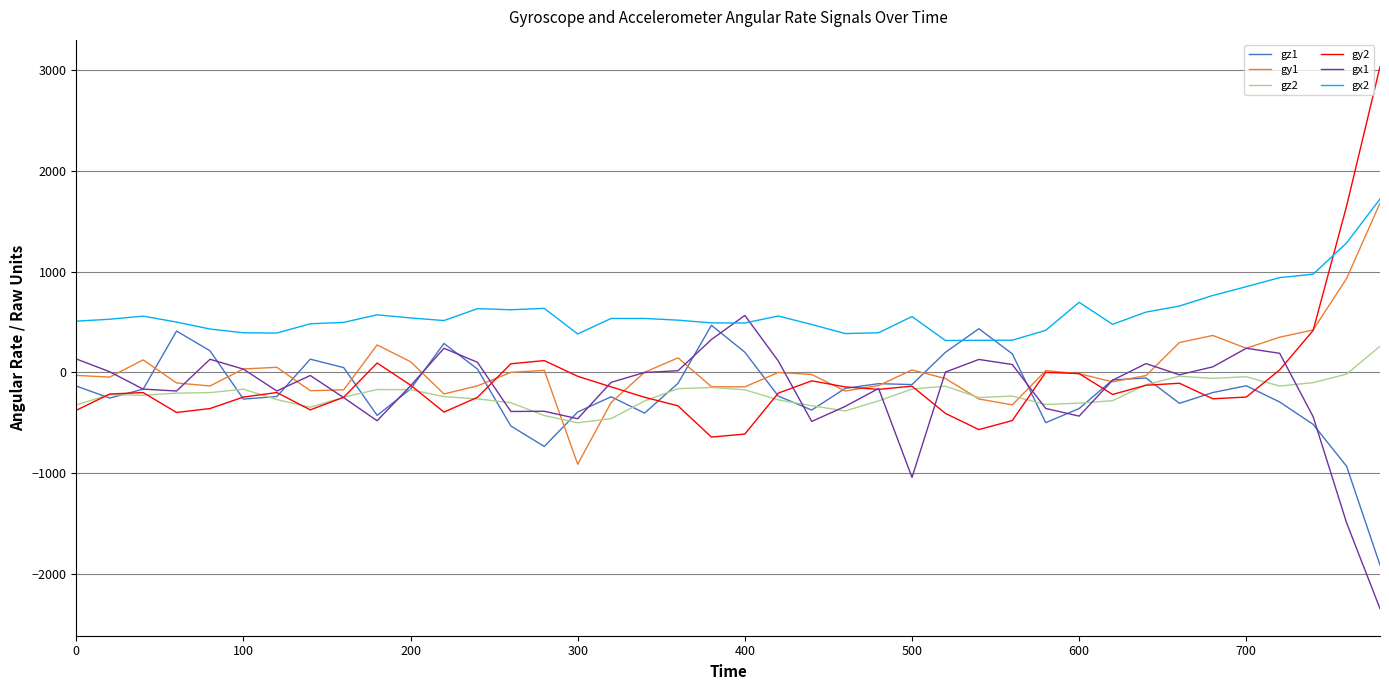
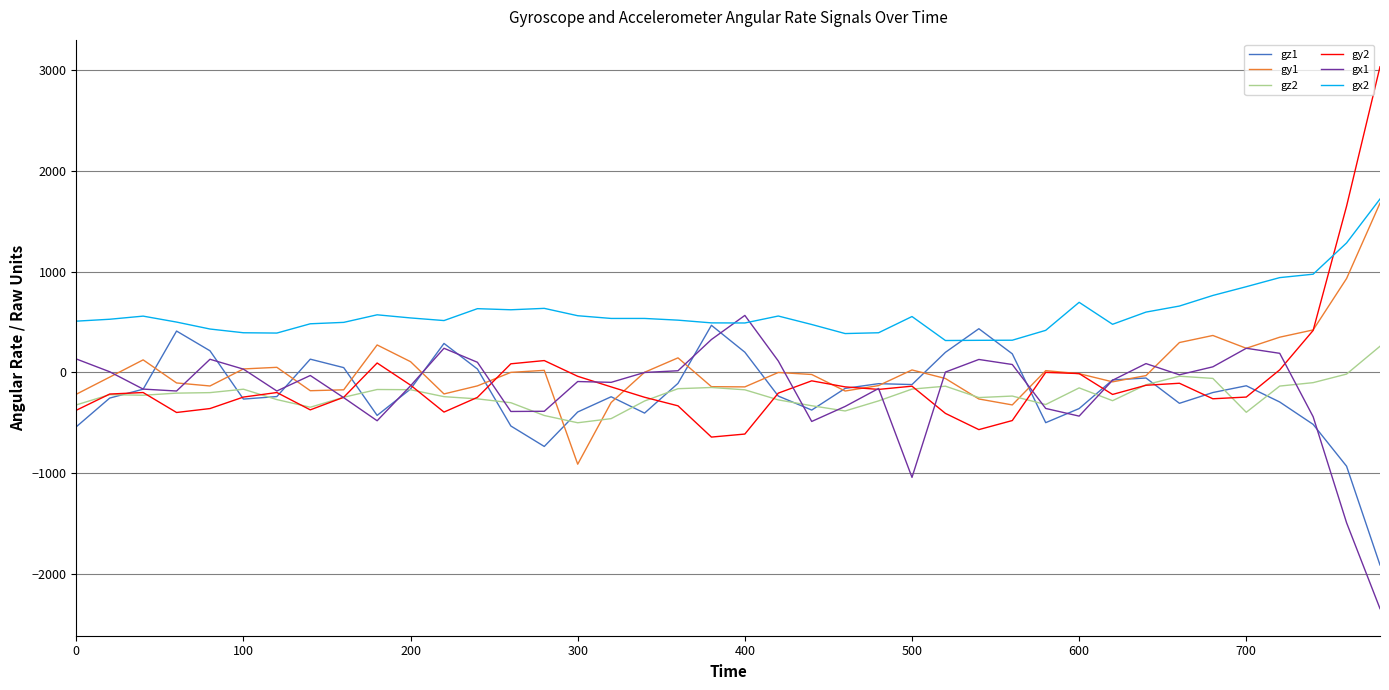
gz1, 0: -140 -> -540
gy1, 0: -30 -> -220
gx1, 300: -460 -> -90
gx2, 300: 380 -> 560
gz2, 600: -300 -> -150
gz2, 700: -40 -> -400
